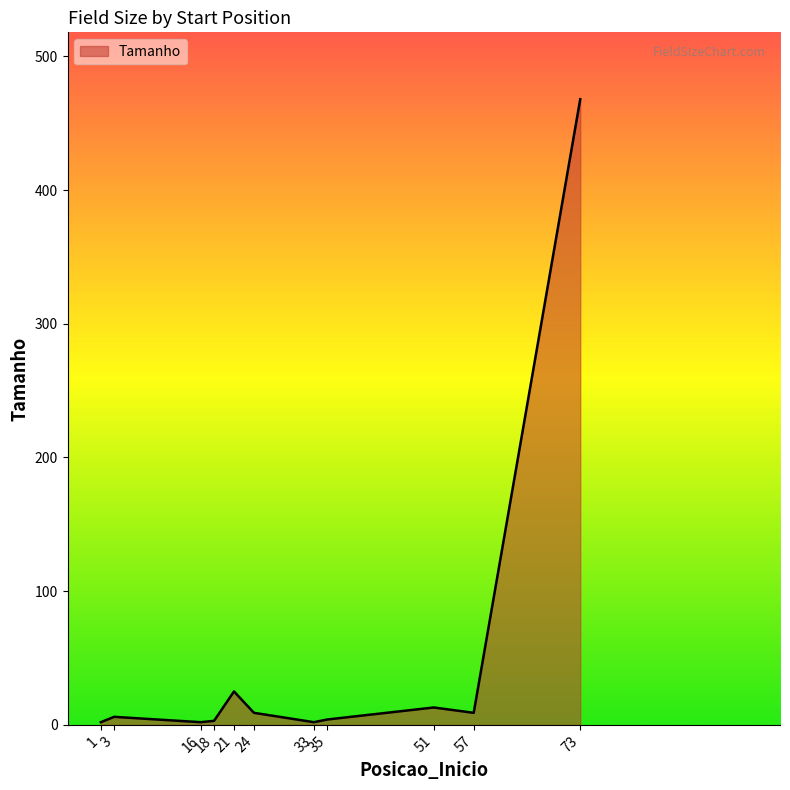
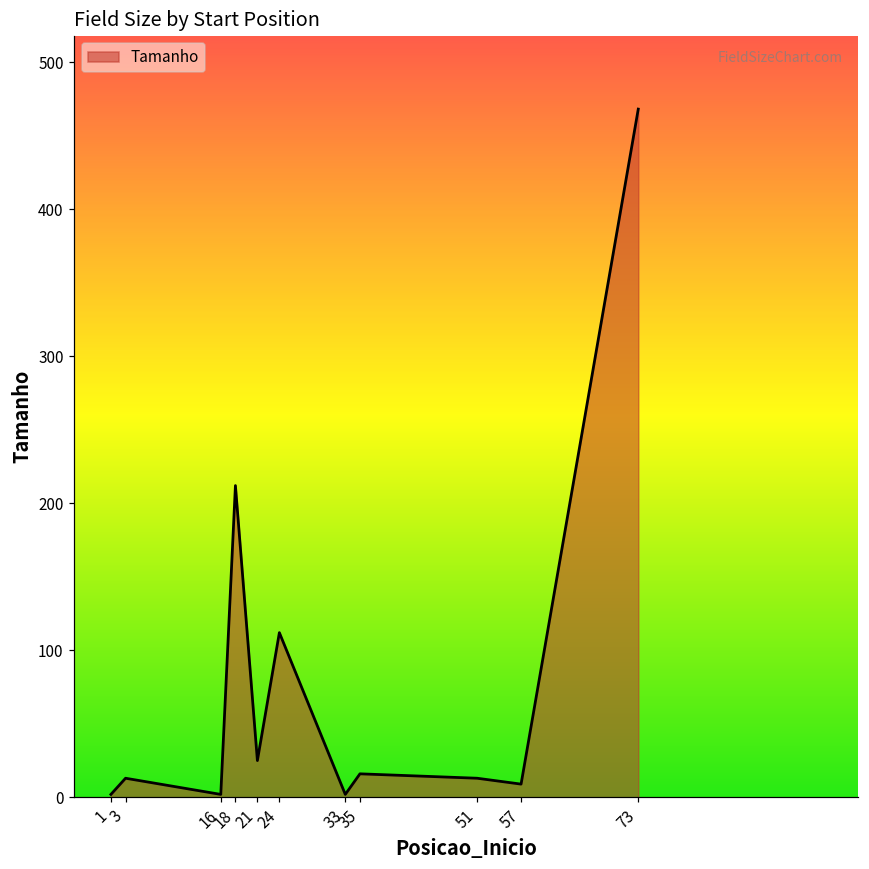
3: 6 -> 13
18: 3 -> 212
24: 9 -> 112
35: 4 -> 16
